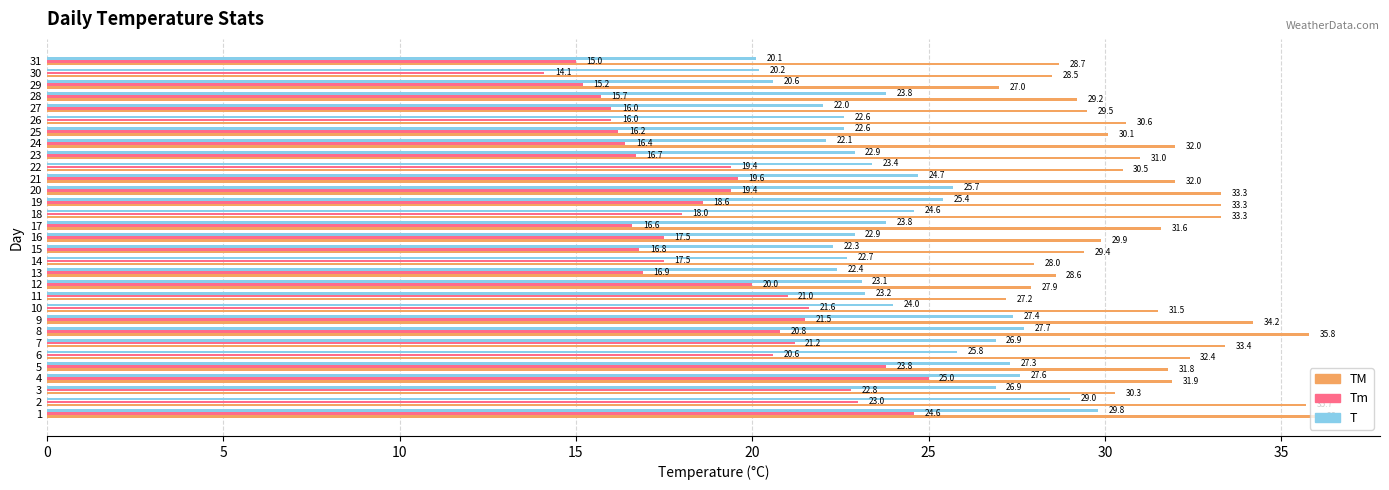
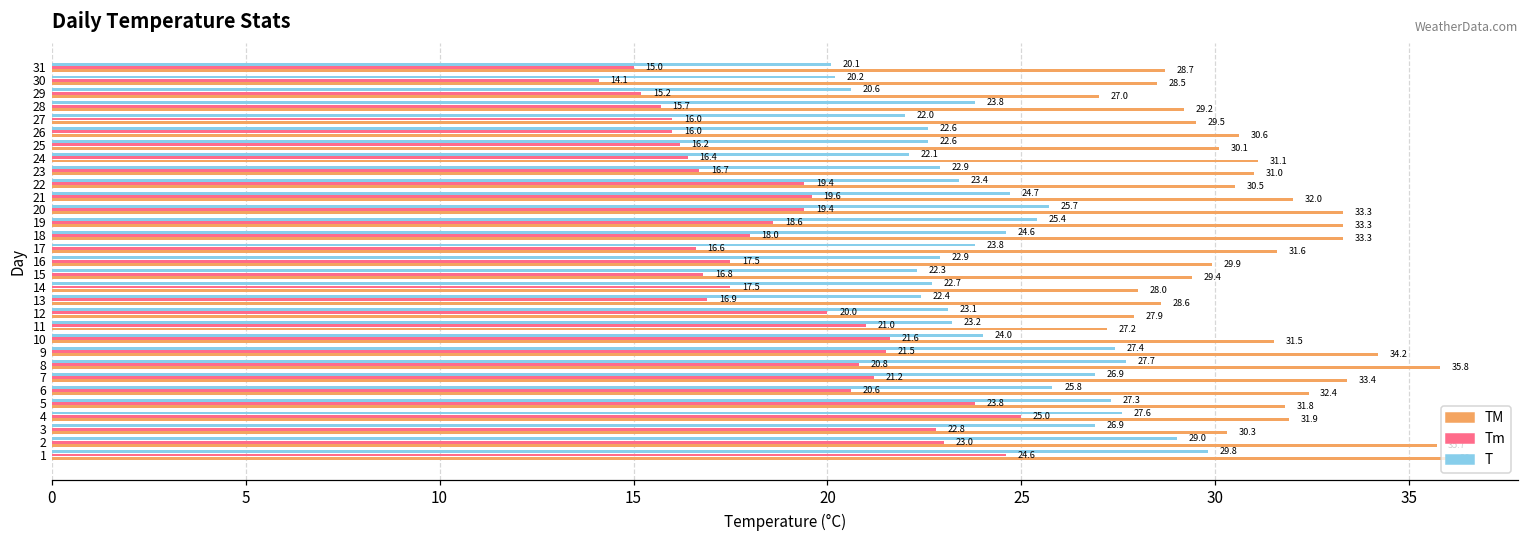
TM, 24: 32.0 -> 31.1
